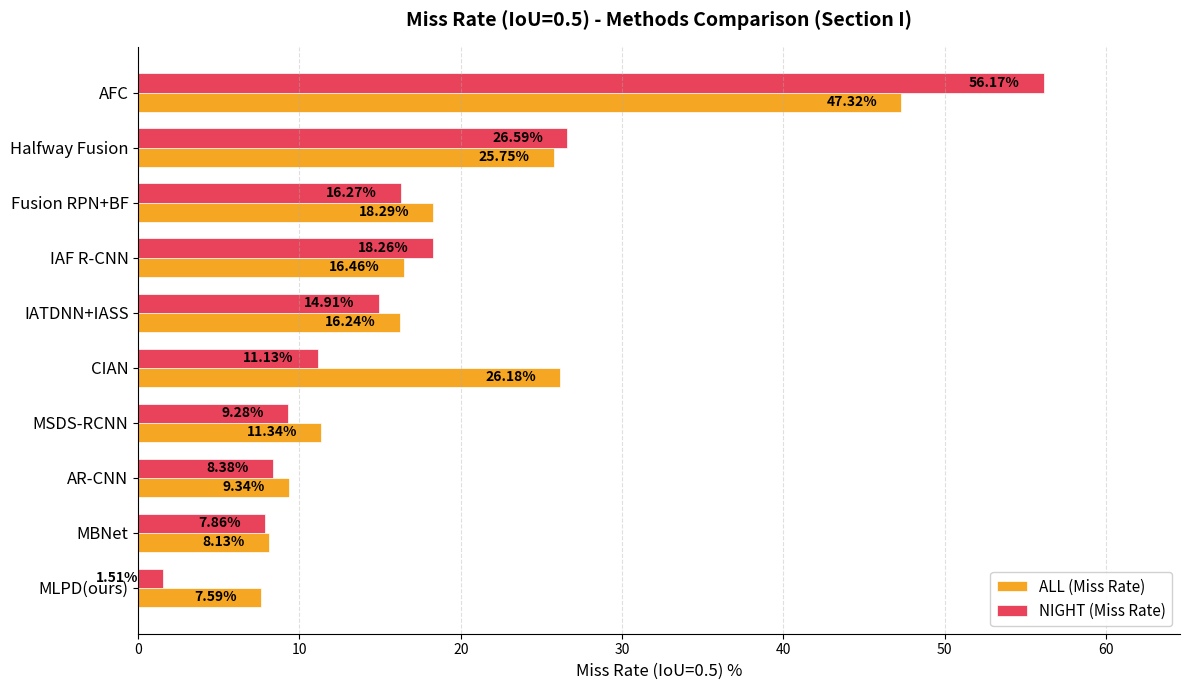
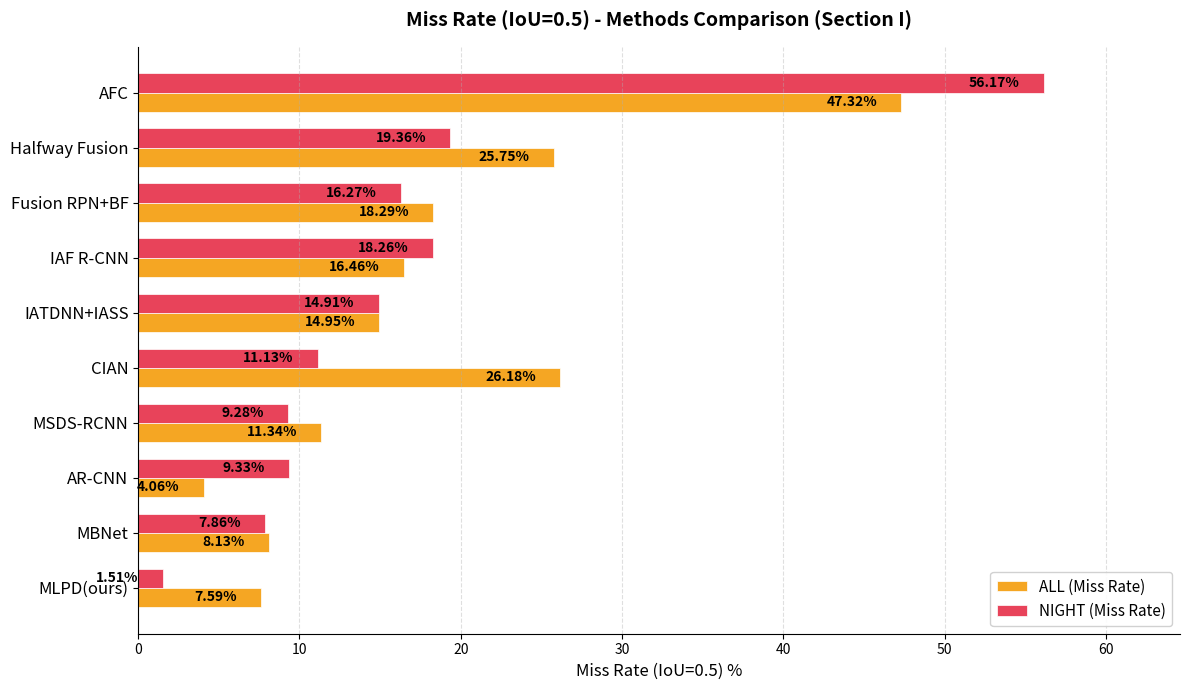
NIGHT (Miss Rate), Halfway Fusion: 26.59% -> 19.36%
ALL (Miss Rate), IATDNN+IASS: 16.24% -> 14.95%
NIGHT (Miss Rate), AR-CNN: 8.38% -> 9.33%
ALL (Miss Rate), AR-CNN: 9.34% -> 4.06%
